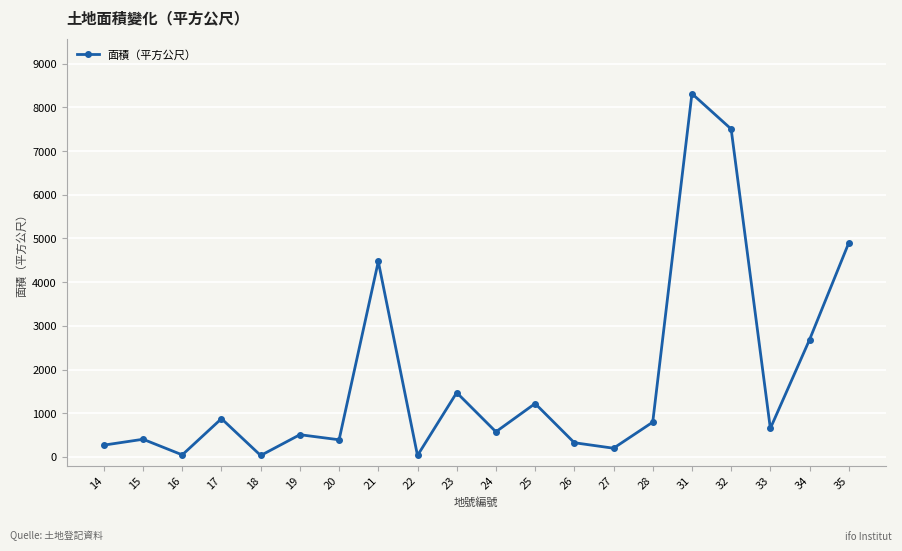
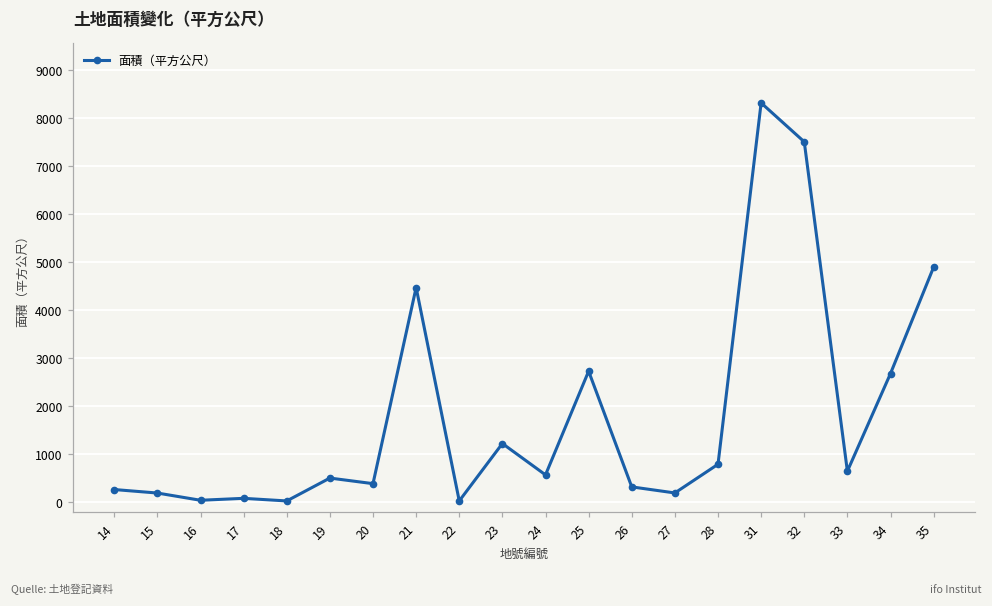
15: 400 -> 200
17: 900 -> 100
23: 1500 -> 1200
25: 1200 -> 2700
